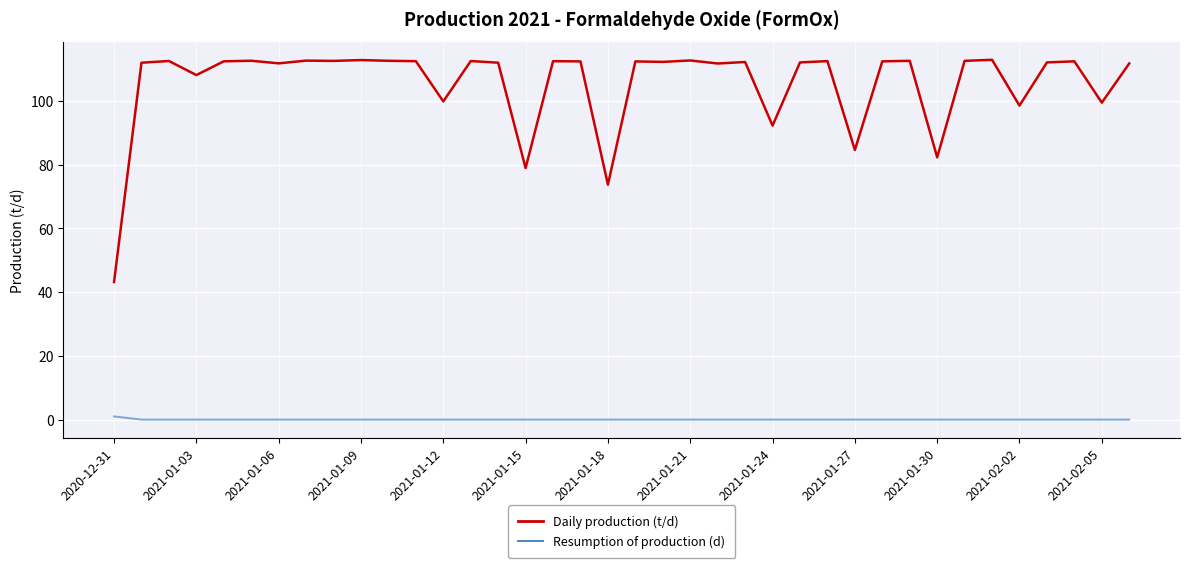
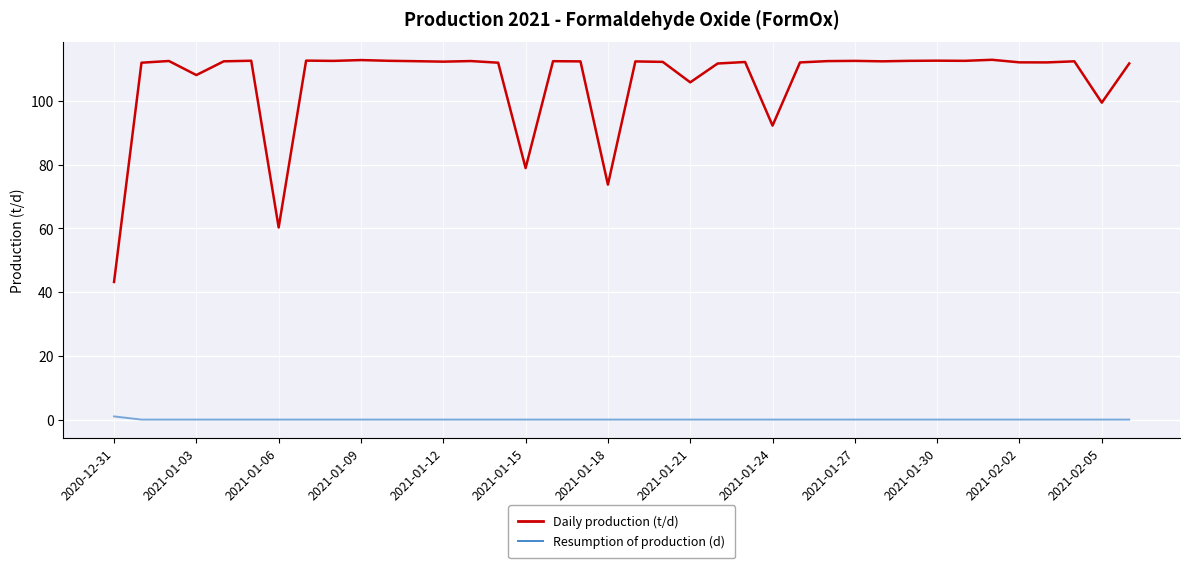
Daily production (t/d), 2021-01-06: 112 -> 60
Daily production (t/d), 2021-01-12: 100 -> 112
Daily production (t/d), 2021-01-21: 113 -> 106
Daily production (t/d), 2021-01-27: 85 -> 113
Daily production (t/d), 2021-01-30: 82 -> 113
Daily production (t/d), 2021-02-02: 99 -> 112
